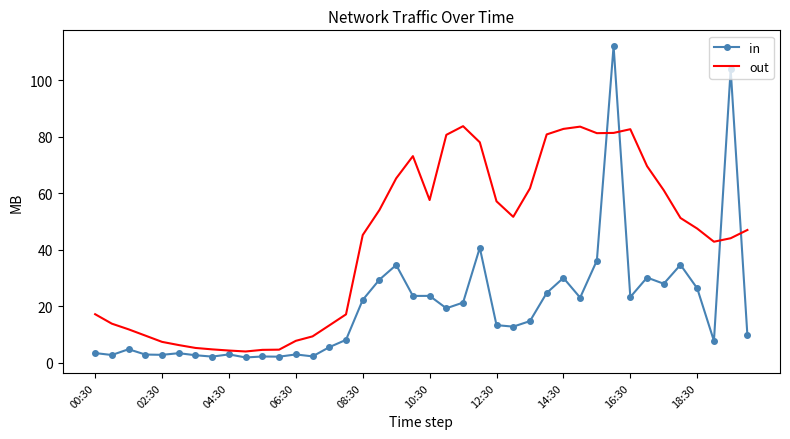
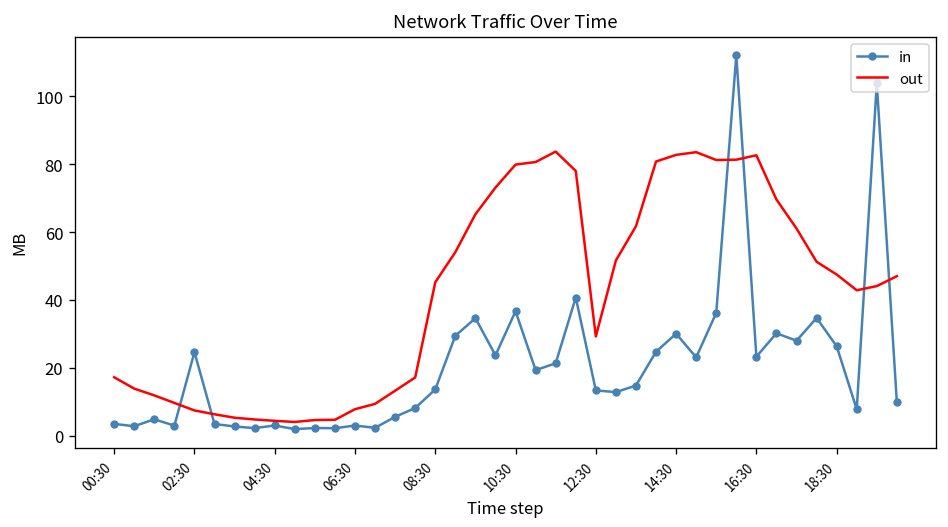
in, 02:30: 3 -> 25
in, 08:30: 22 -> 14
in, 10:30: 24 -> 37
out, 10:30: 58 -> 80
out, 12:30: 57 -> 29
